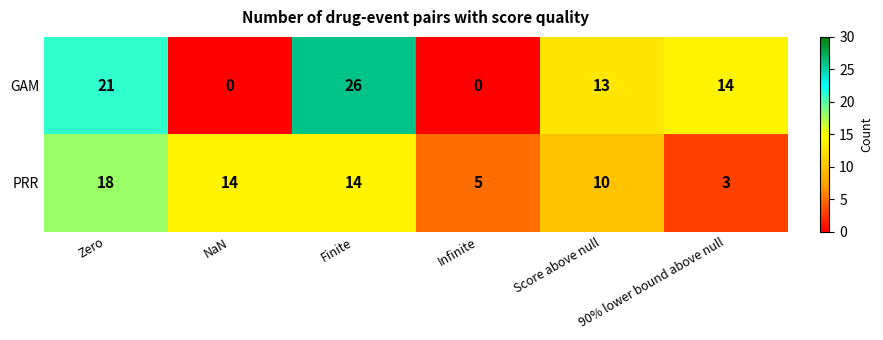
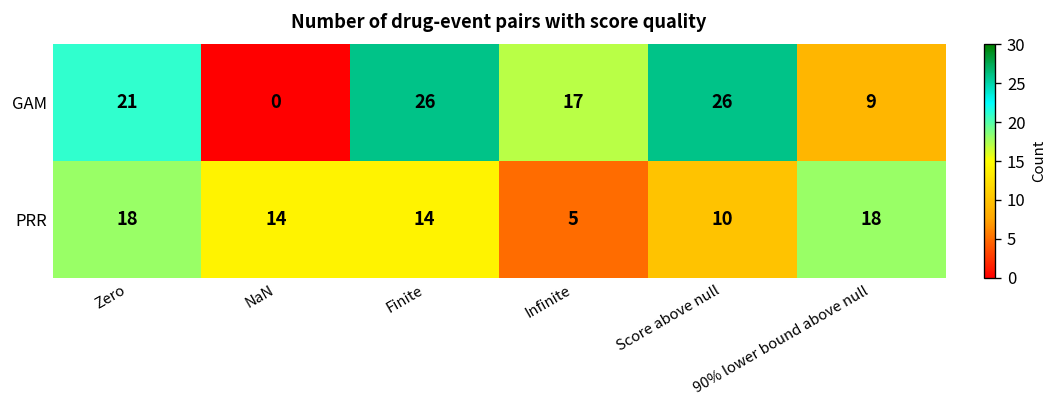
GAM, Infinite: 0 -> 17
GAM, Score above null: 13 -> 26
GAM, 90% lower bound above null: 14 -> 9
PRR, 90% lower bound above null: 3 -> 18
